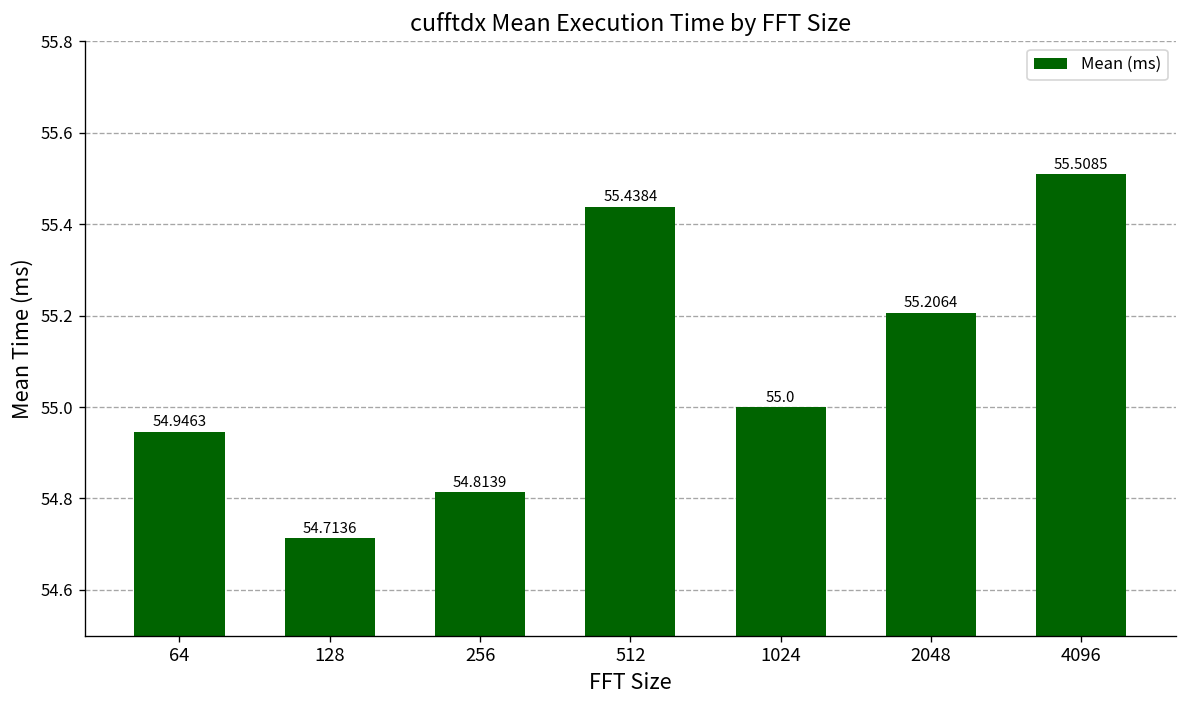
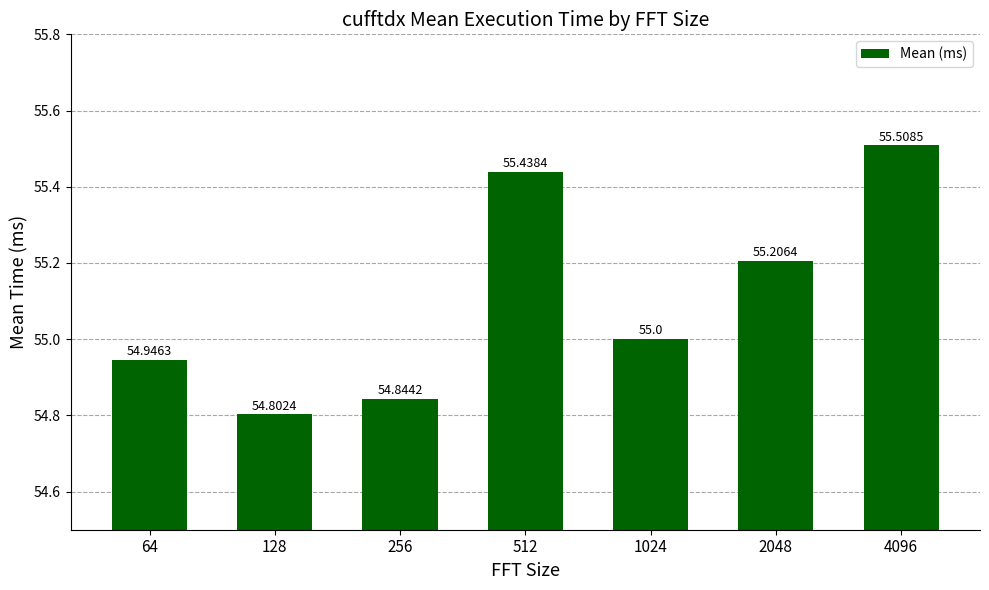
128: 54.7136 -> 54.8024
256: 54.8139 -> 54.8442
